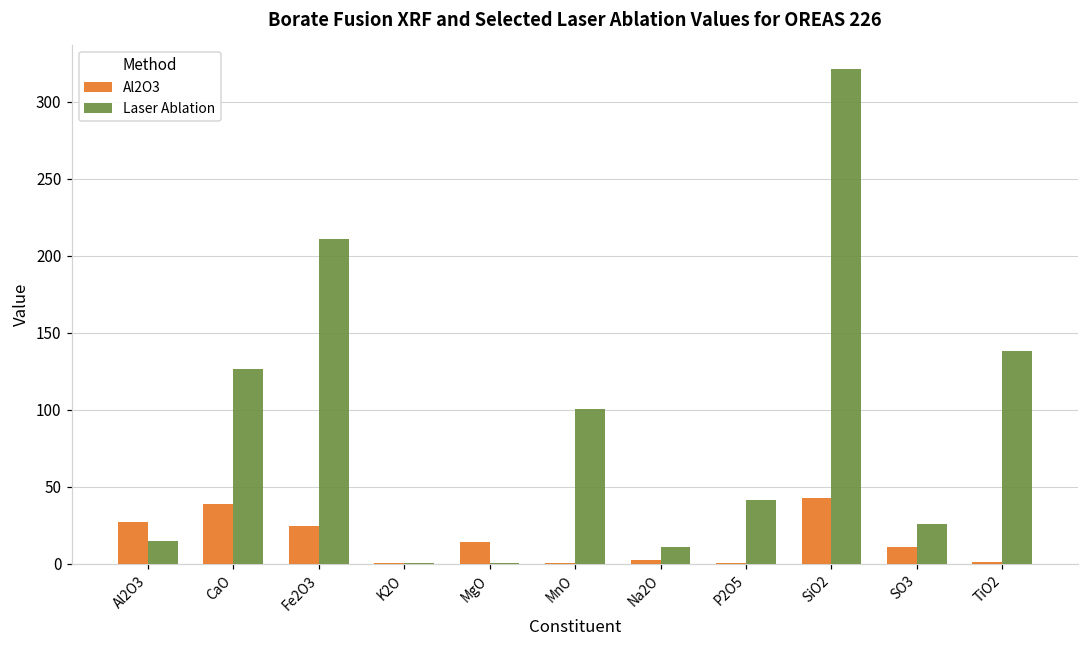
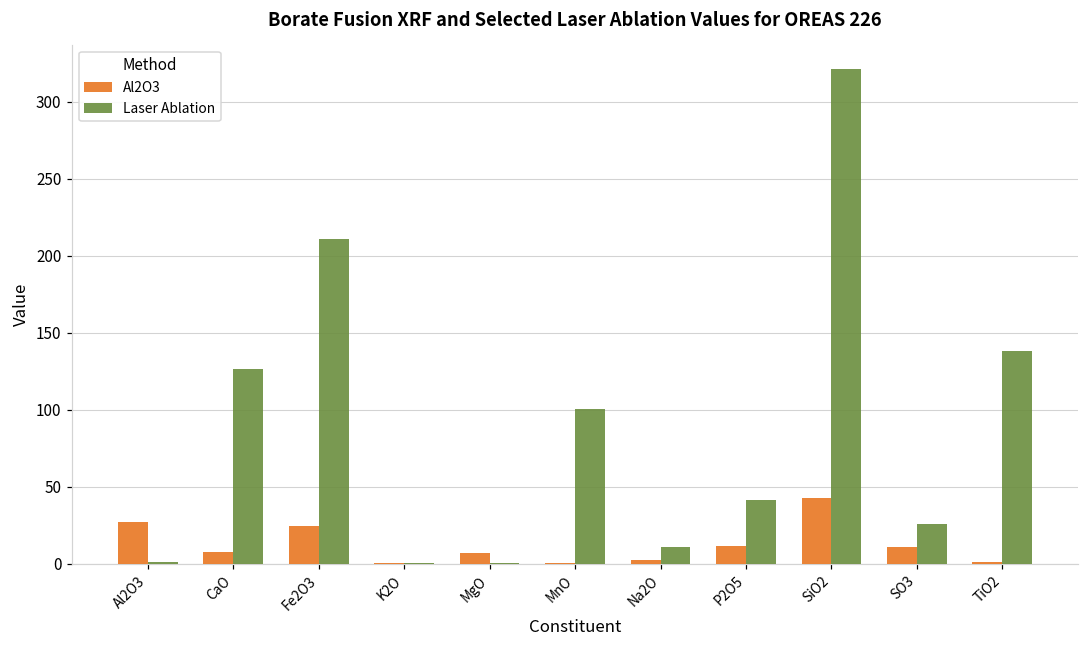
Laser Ablation, Al2O3: 15 -> 1
Al2O3, CaO: 39 -> 8
Al2O3, MgO: 14 -> 7
Al2O3, P2O5: 0 -> 11
